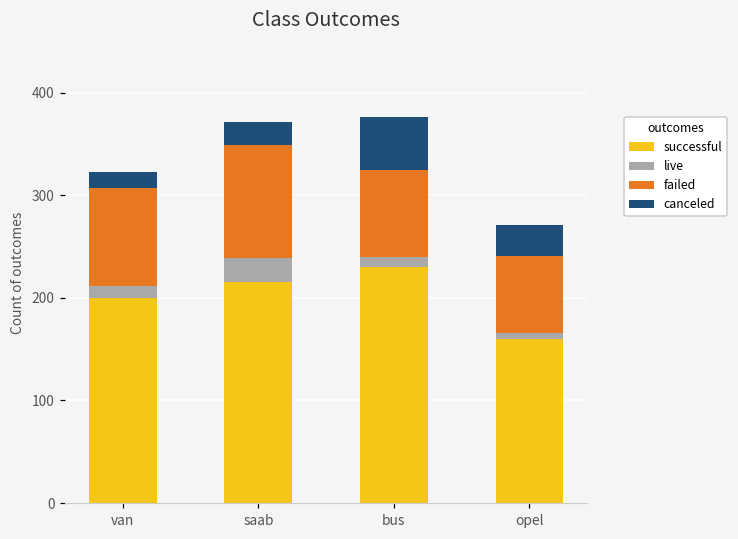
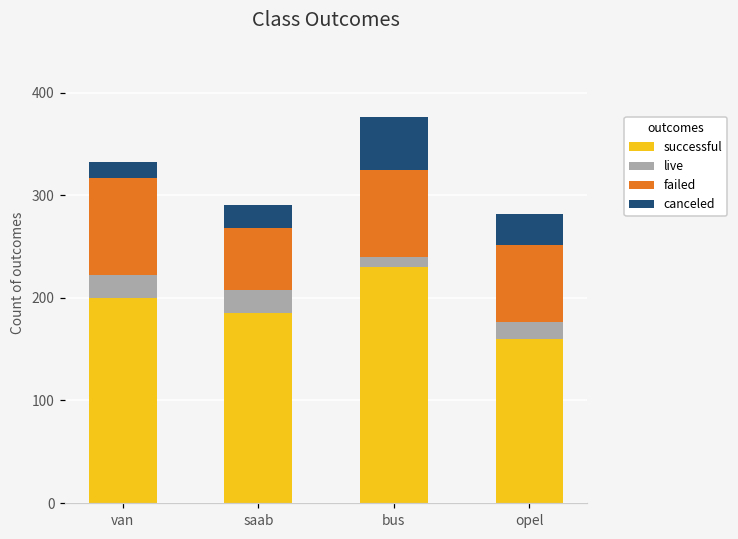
live, van: 10 -> 20
successful, saab: 220 -> 190
failed, saab: 110 -> 60
live, opel: 10 -> 20
